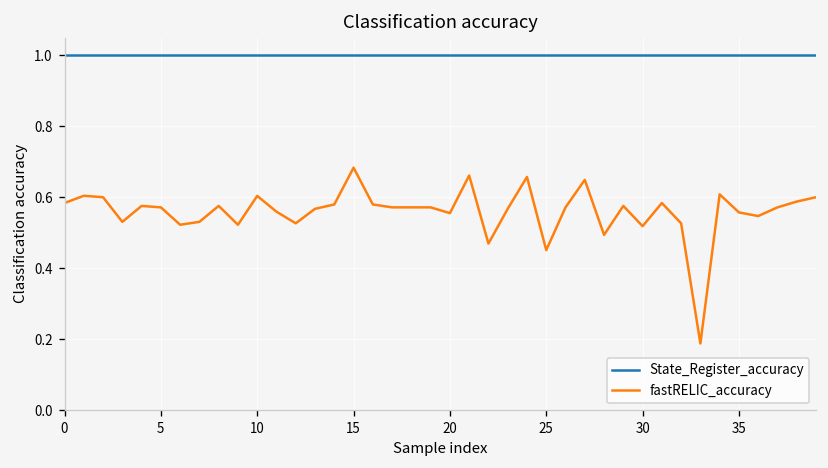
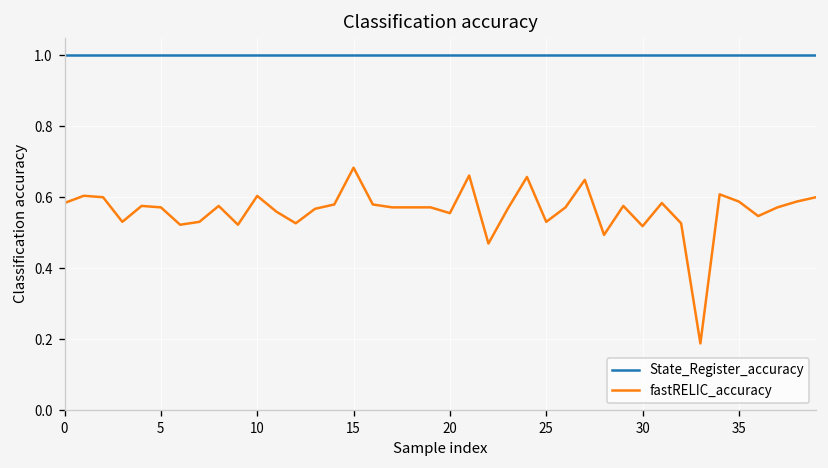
fastRELIC_accuracy, 25: 0.45 -> 0.53
fastRELIC_accuracy, 35: 0.56 -> 0.59
